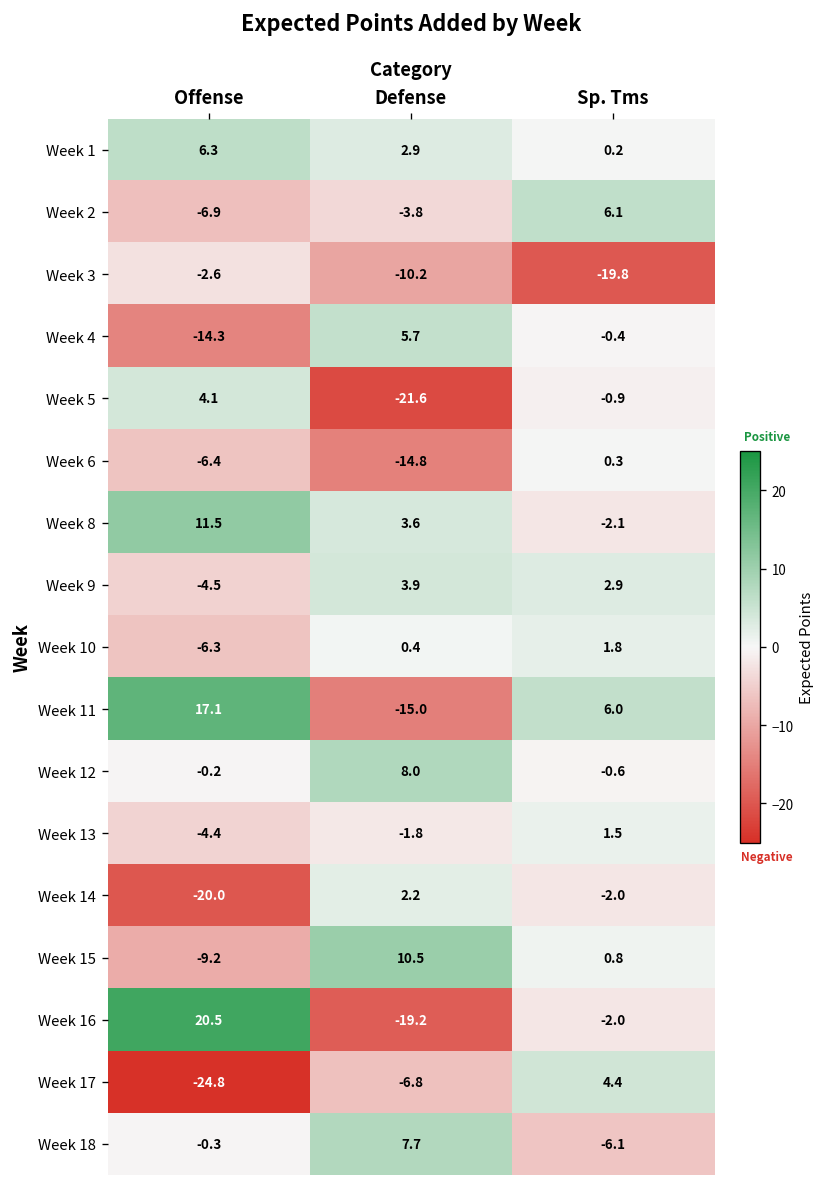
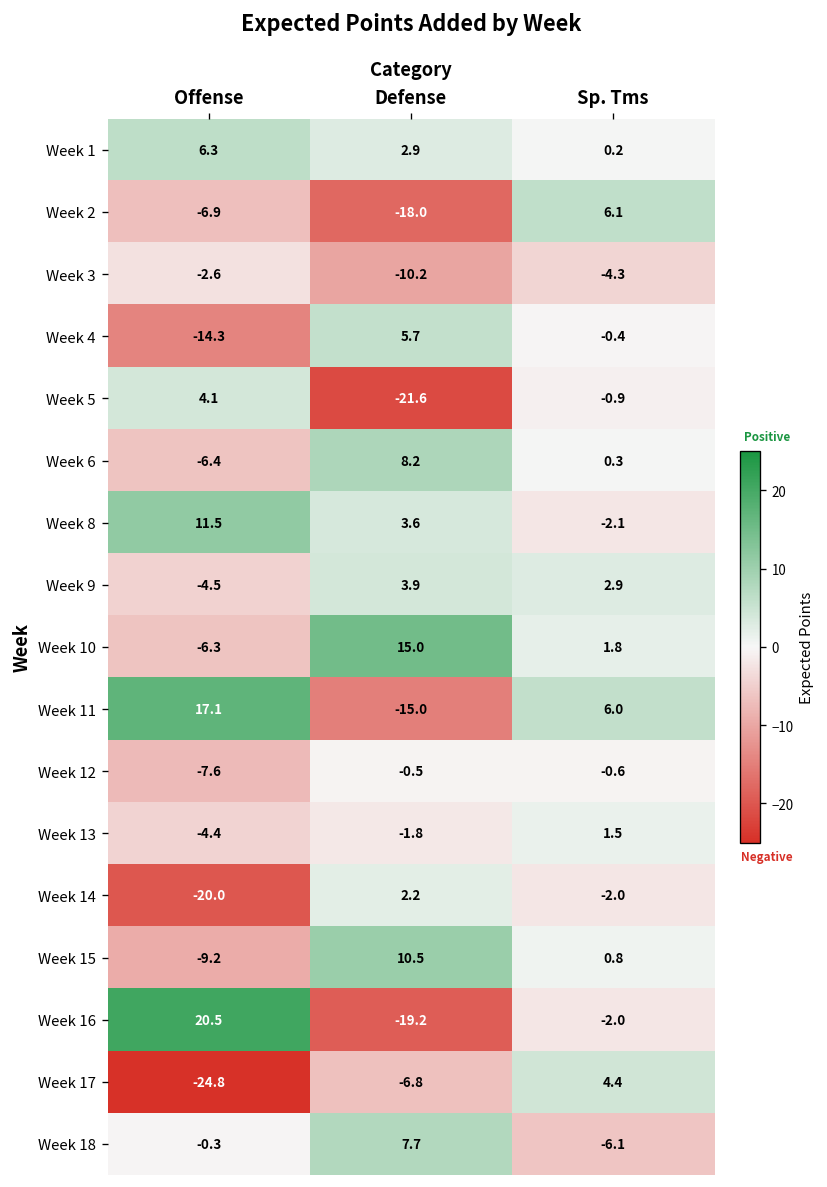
Week 2, Defense: -3.8 -> -18.0
Week 3, Sp. Tms: -19.8 -> -4.3
Week 6, Defense: -14.8 -> 8.2
Week 10, Defense: 0.4 -> 15.0
Week 12, Offense: -0.2 -> -7.6
Week 12, Defense: 8.0 -> -0.5
